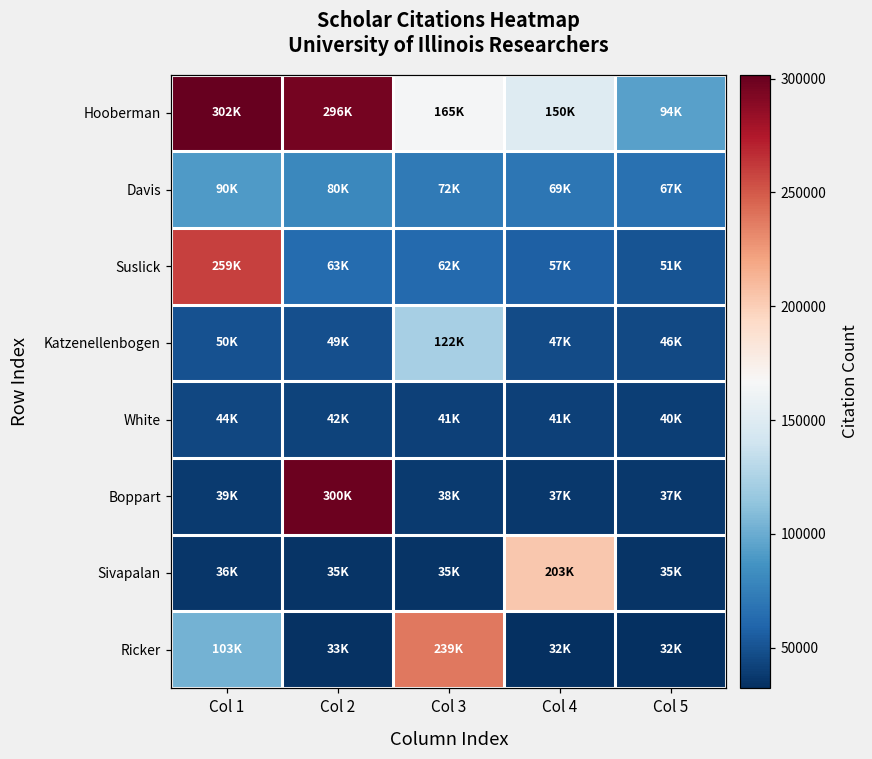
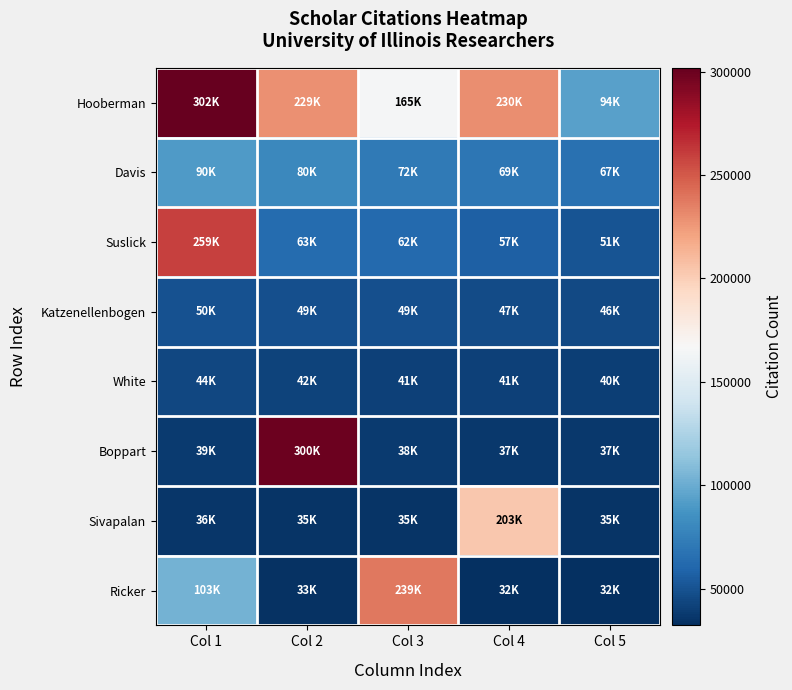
Hooberman, Col 2: 296K -> 229K
Hooberman, Col 4: 150K -> 230K
Katzenellenbogen, Col 3: 122K -> 49K
